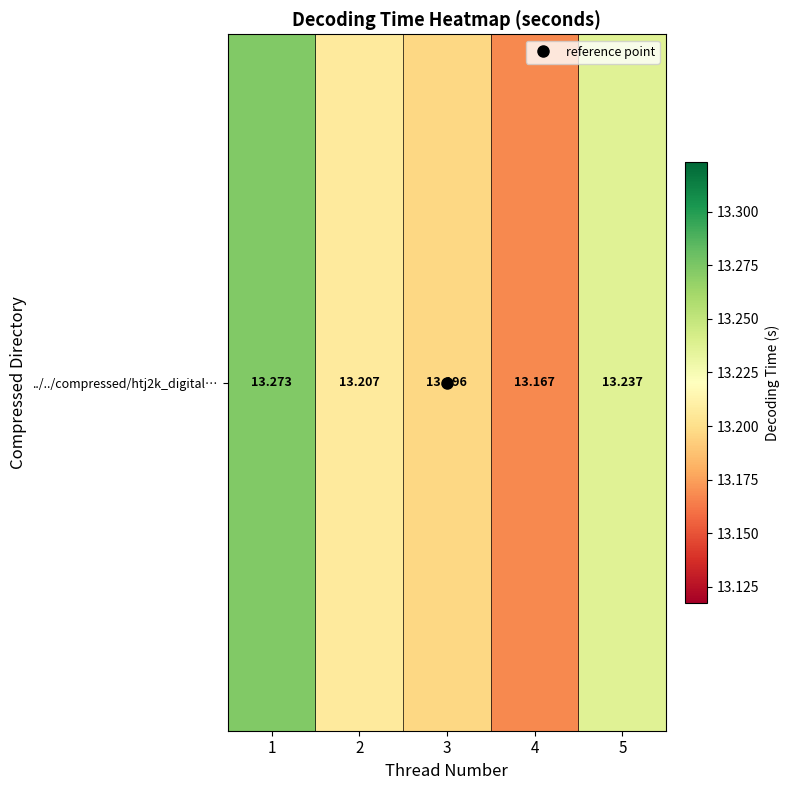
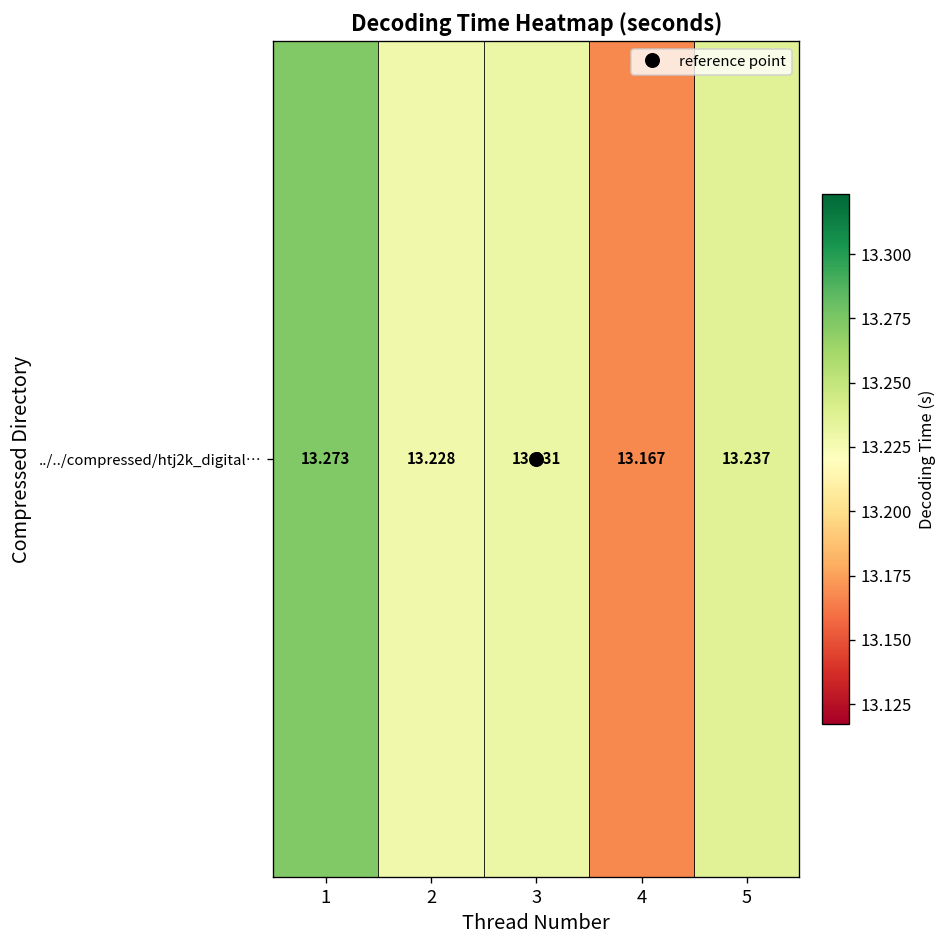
../../compressed/htj2k_digital…, 2: 13.207 -> 13.228
../../compressed/htj2k_digital…, 3: 13.196 -> 13.231
